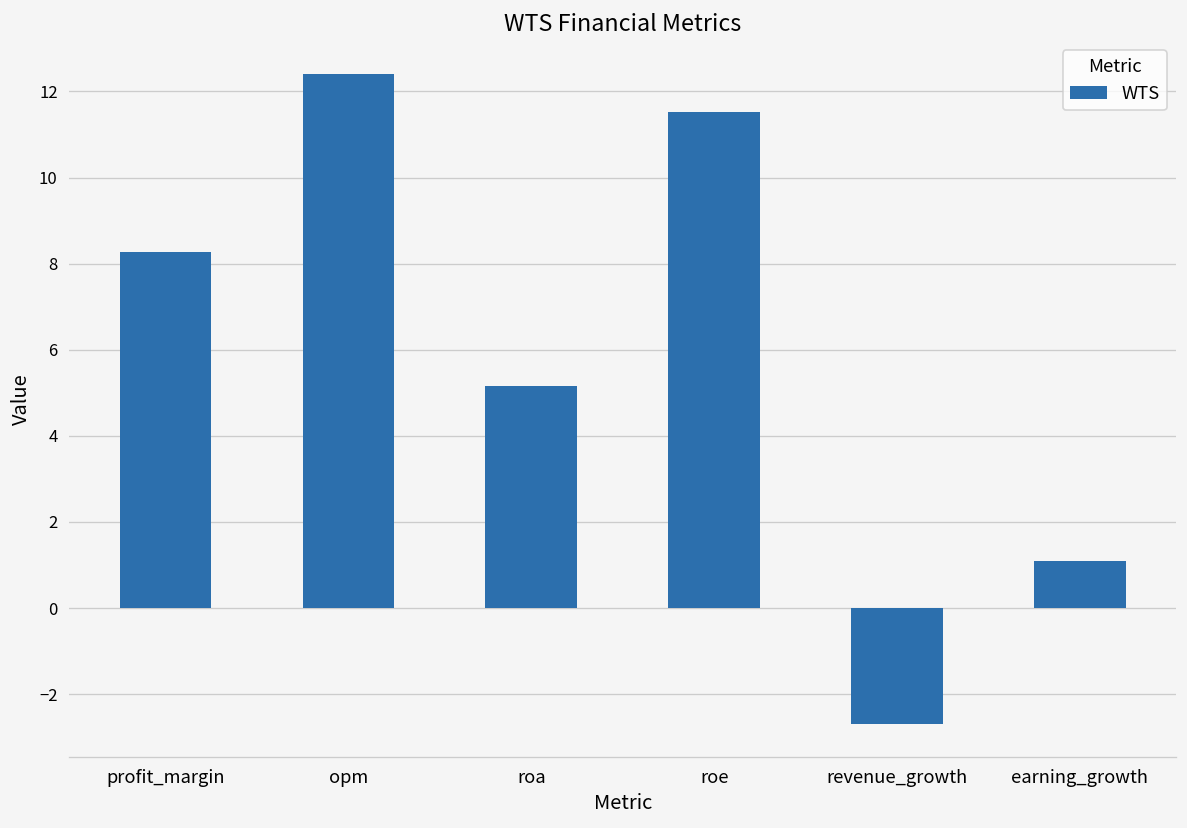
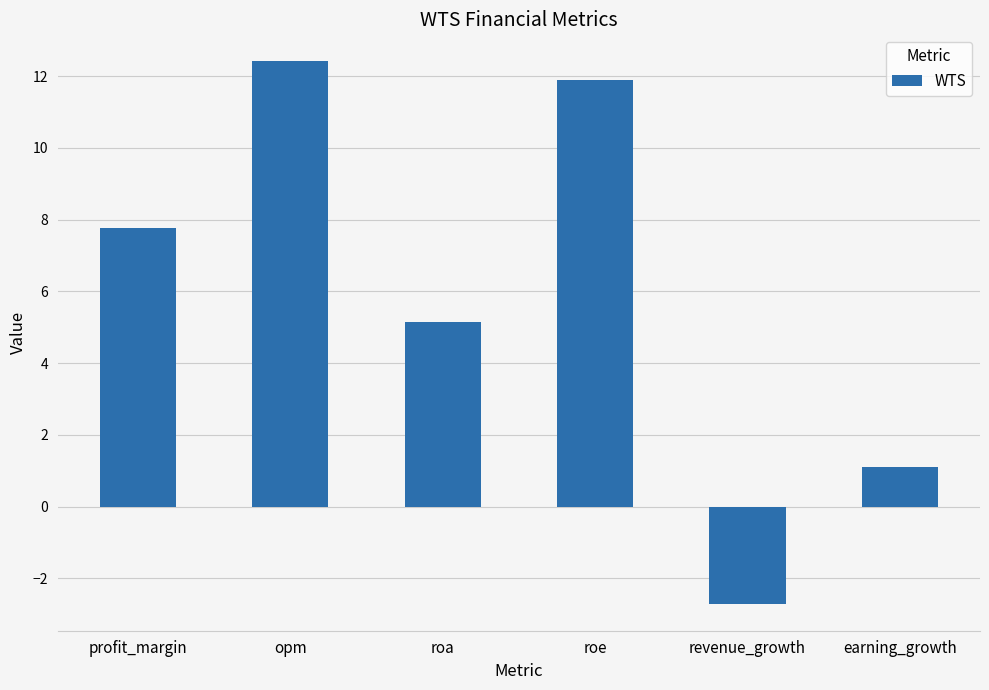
profit_margin: 8.3 -> 7.8
roe: 11.5 -> 11.9
